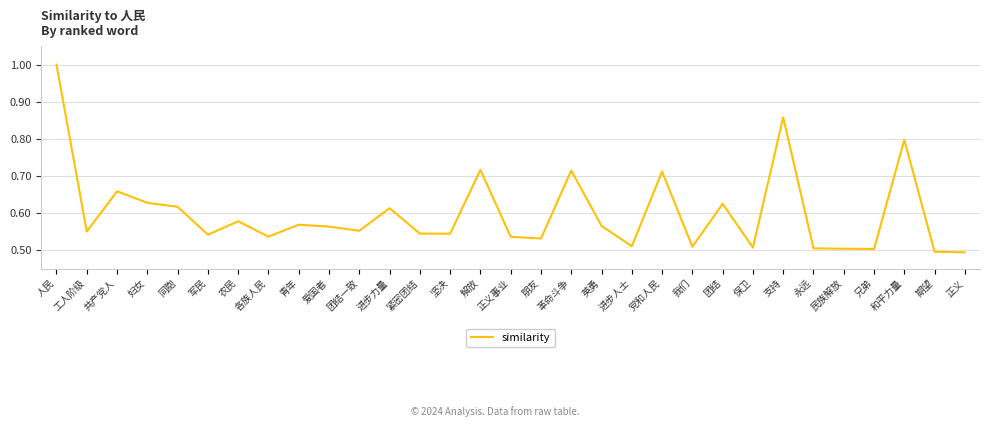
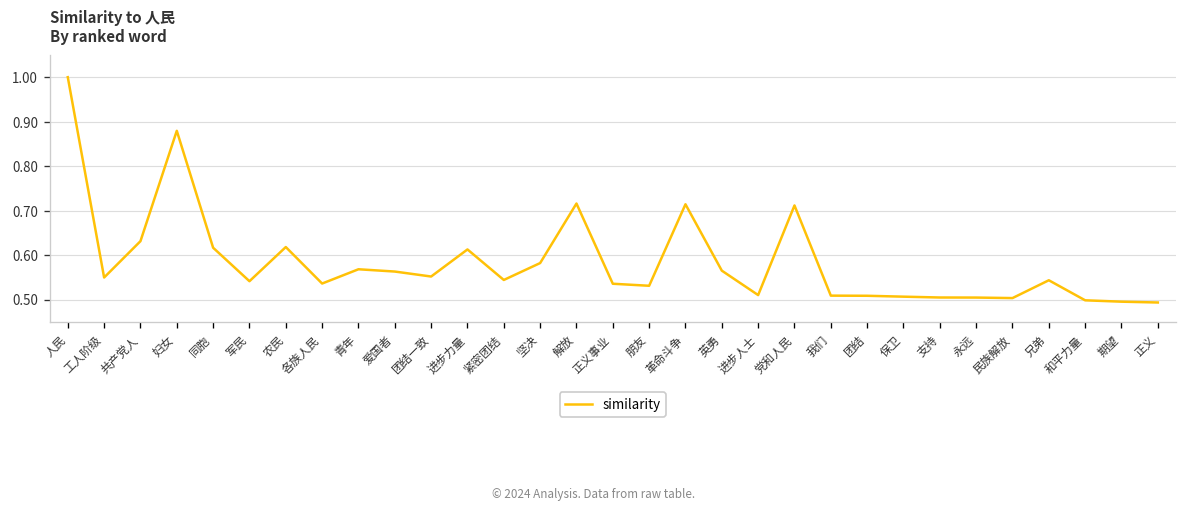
共产党人: 0.66 -> 0.63
妇女: 0.63 -> 0.88
农民: 0.58 -> 0.62
坚决: 0.54 -> 0.58
团结: 0.62 -> 0.51
支持: 0.86 -> 0.50
兄弟: 0.50 -> 0.54
和平力量: 0.80 -> 0.50
